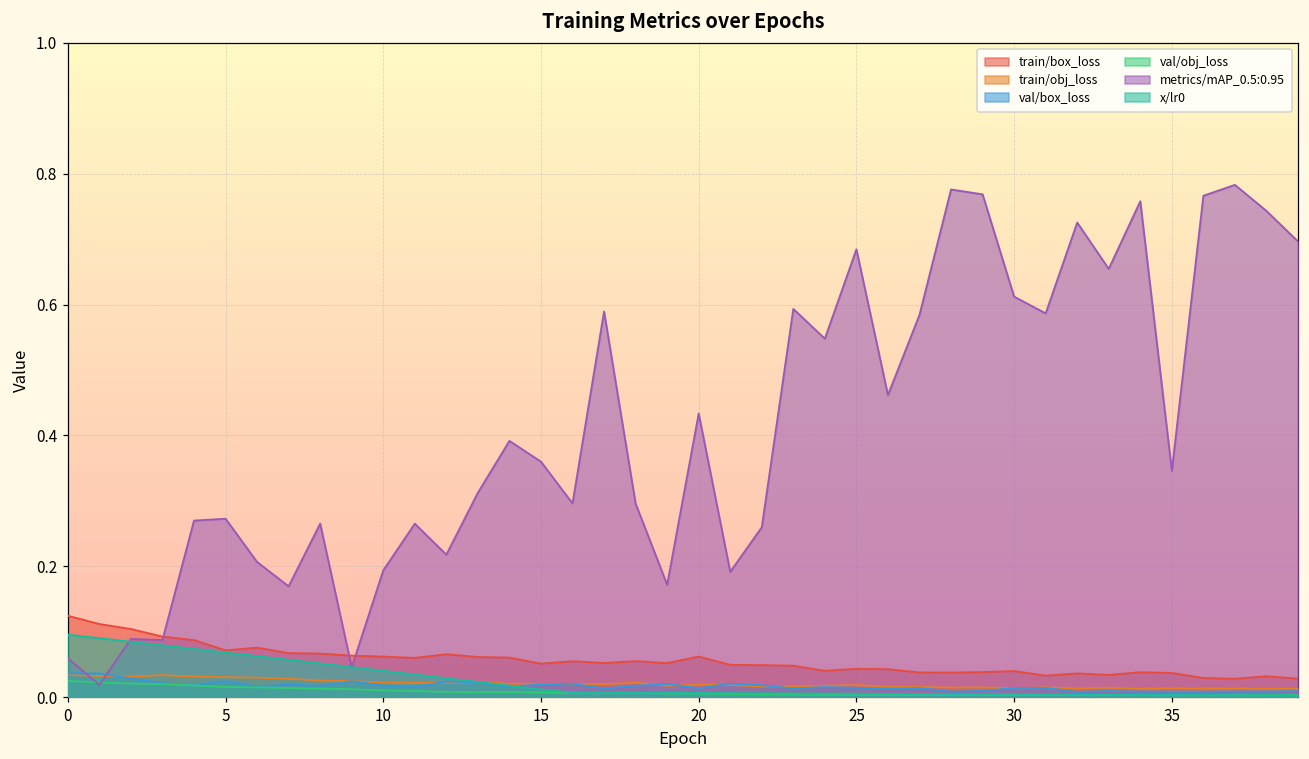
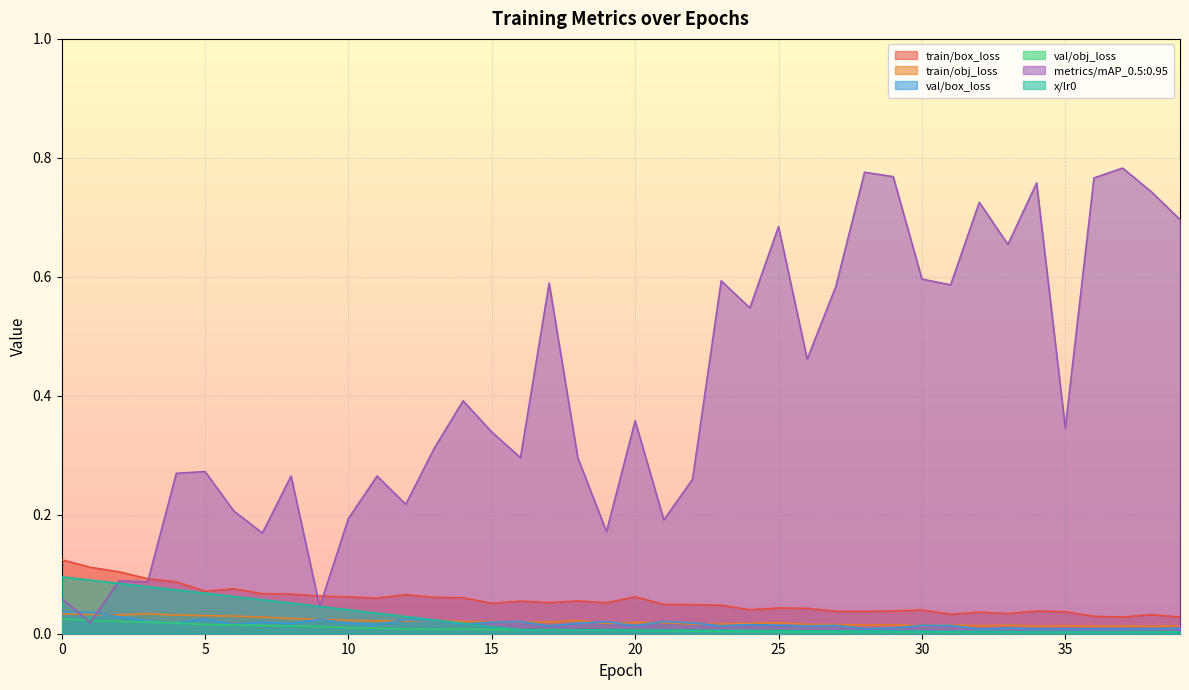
metrics/mAP_0.5:0.95, 15: 0.36 -> 0.34
metrics/mAP_0.5:0.95, 20: 0.43 -> 0.36
metrics/mAP_0.5:0.95, 30: 0.61 -> 0.60
